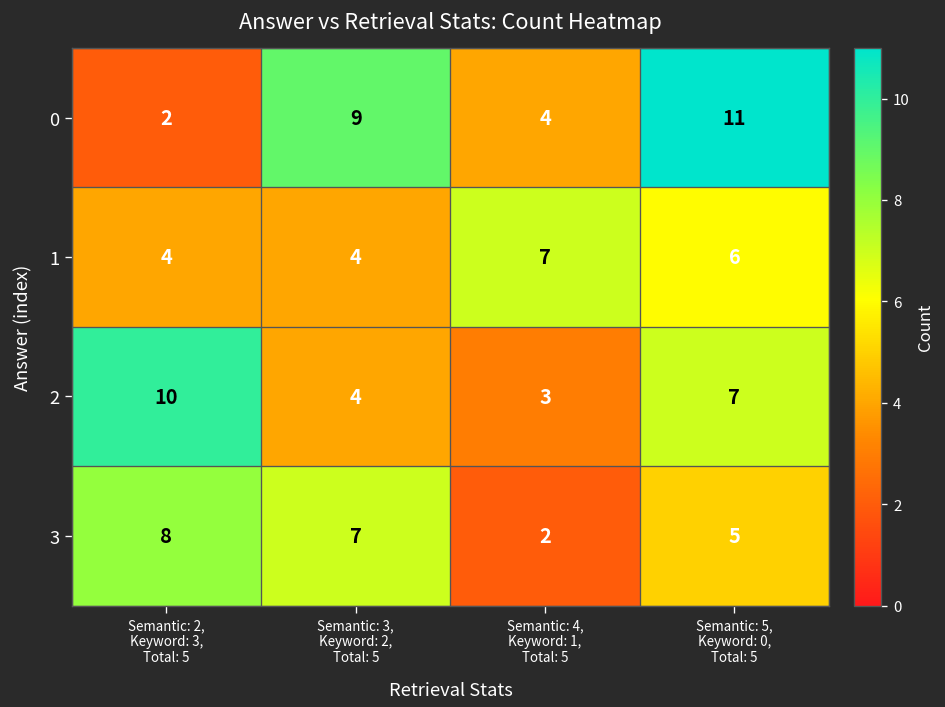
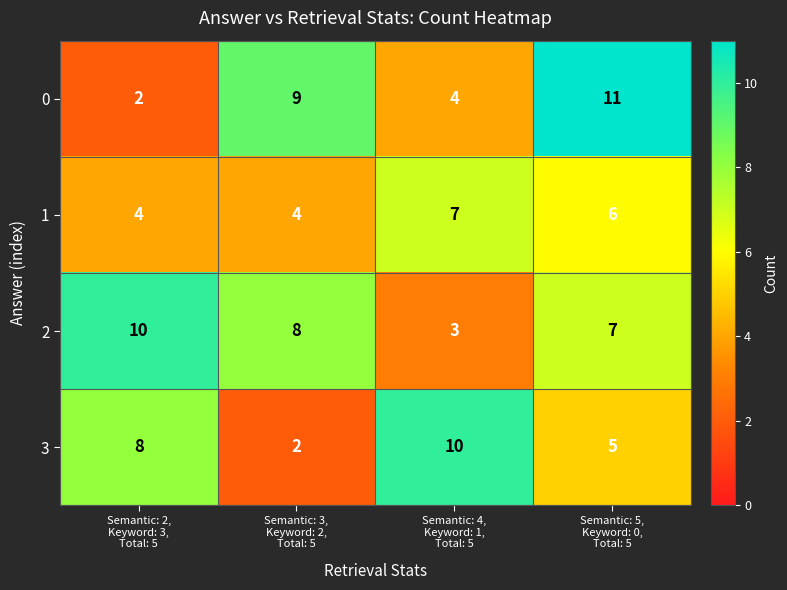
2, Semantic: 3, Keyword: 2, Total: 5: 4 -> 8
3, Semantic: 3, Keyword: 2, Total: 5: 7 -> 2
3, Semantic: 4, Keyword: 1, Total: 5: 2 -> 10
